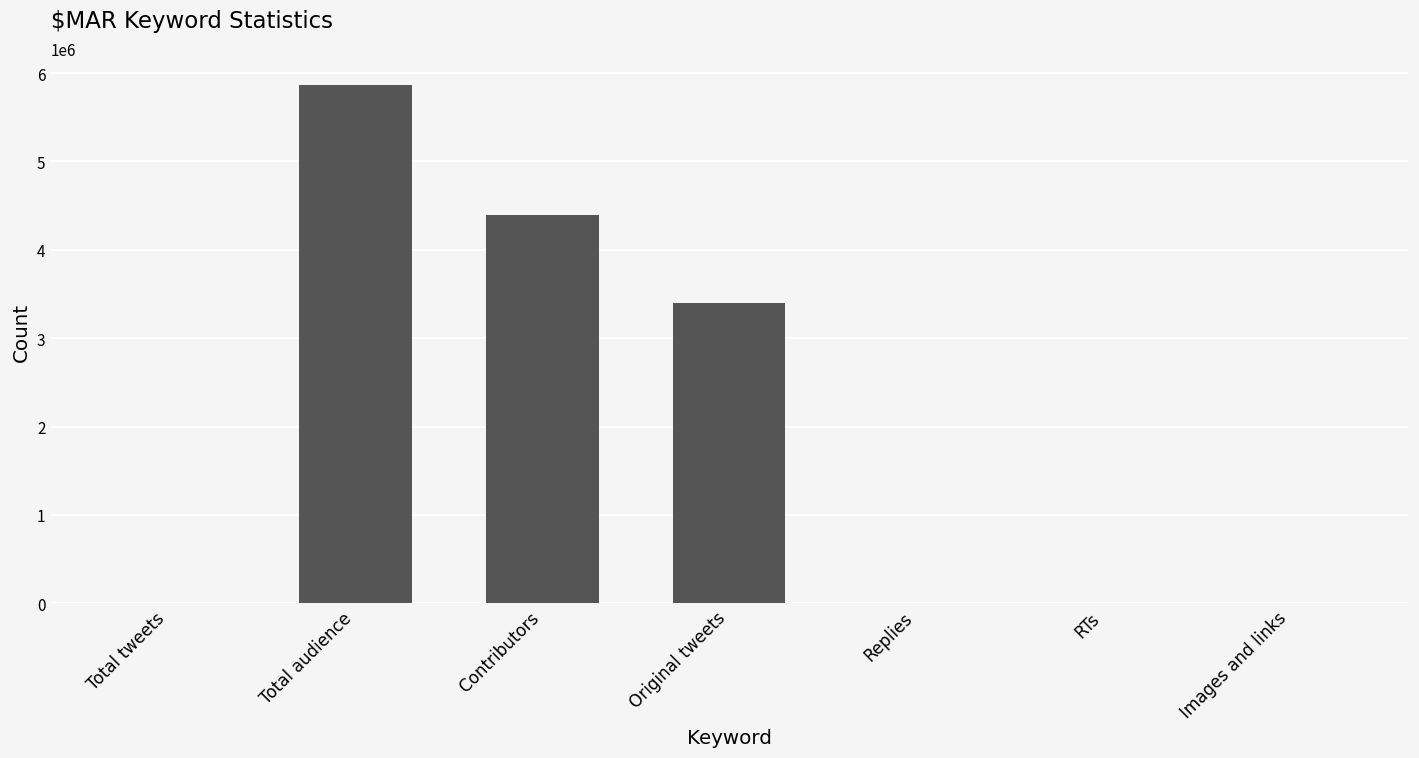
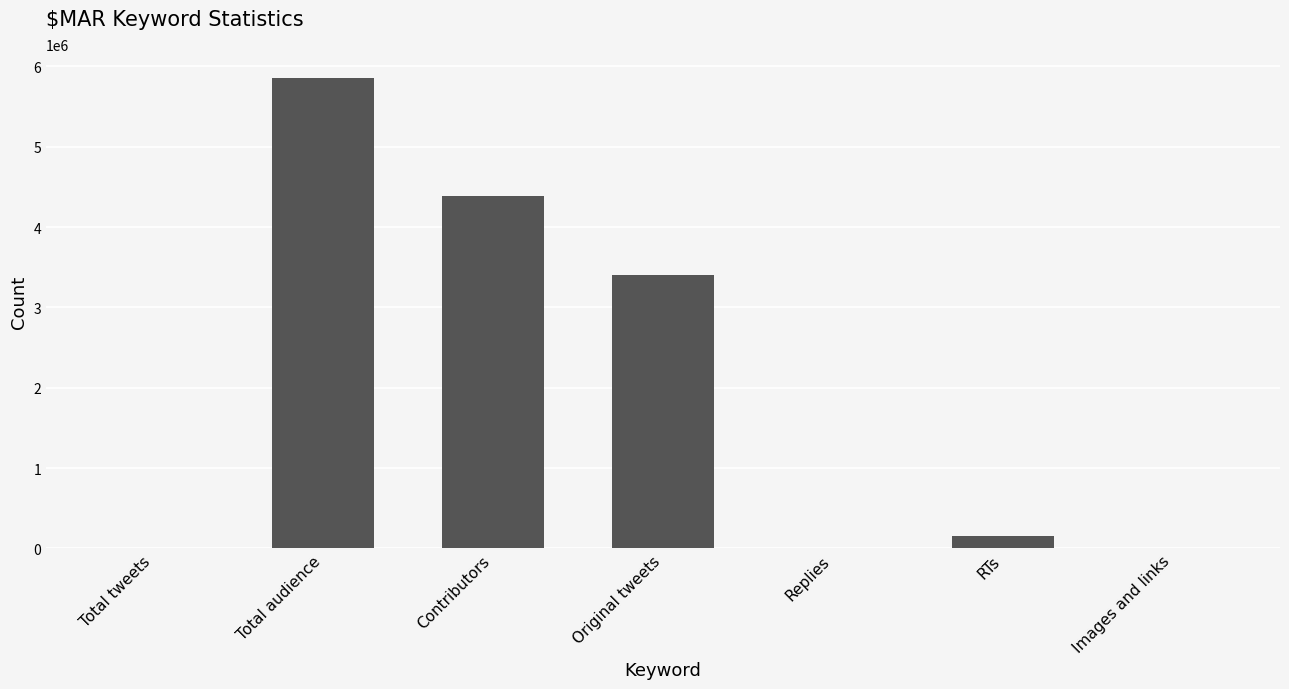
RTs: 0 -> 200000
